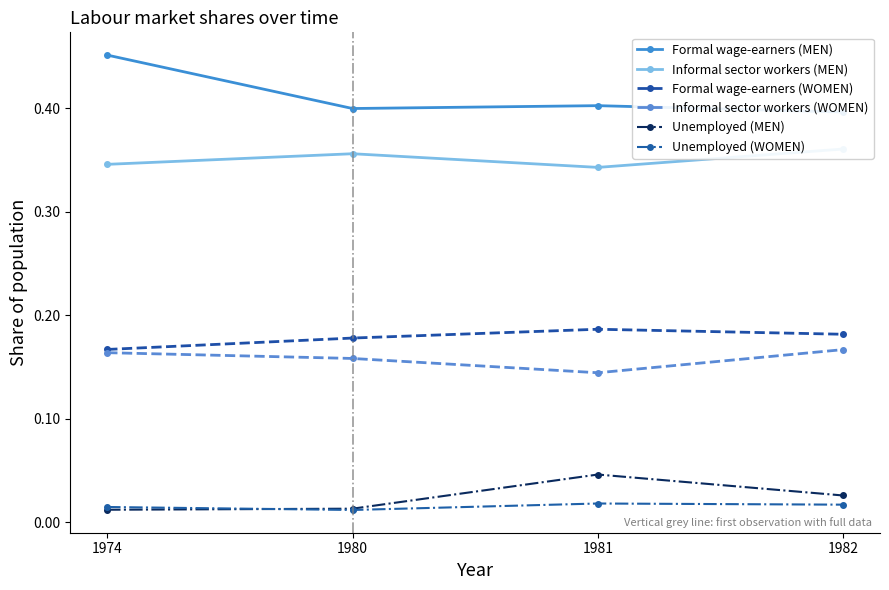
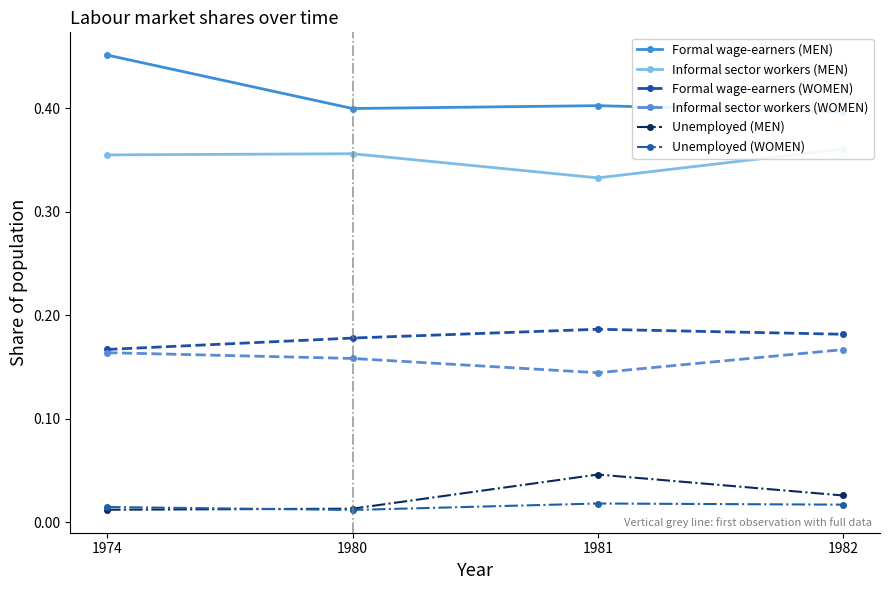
Informal sector workers (MEN), 1974: 0.346 -> 0.355
Informal sector workers (MEN), 1981: 0.343 -> 0.333
